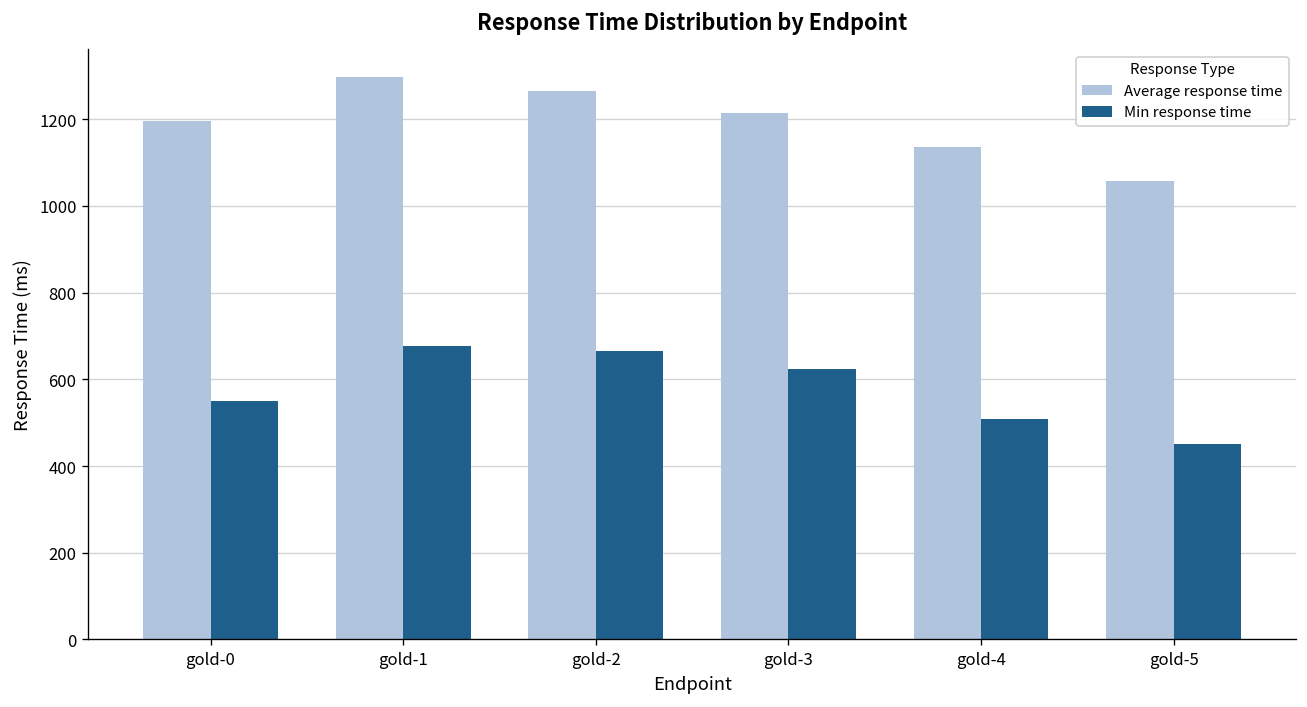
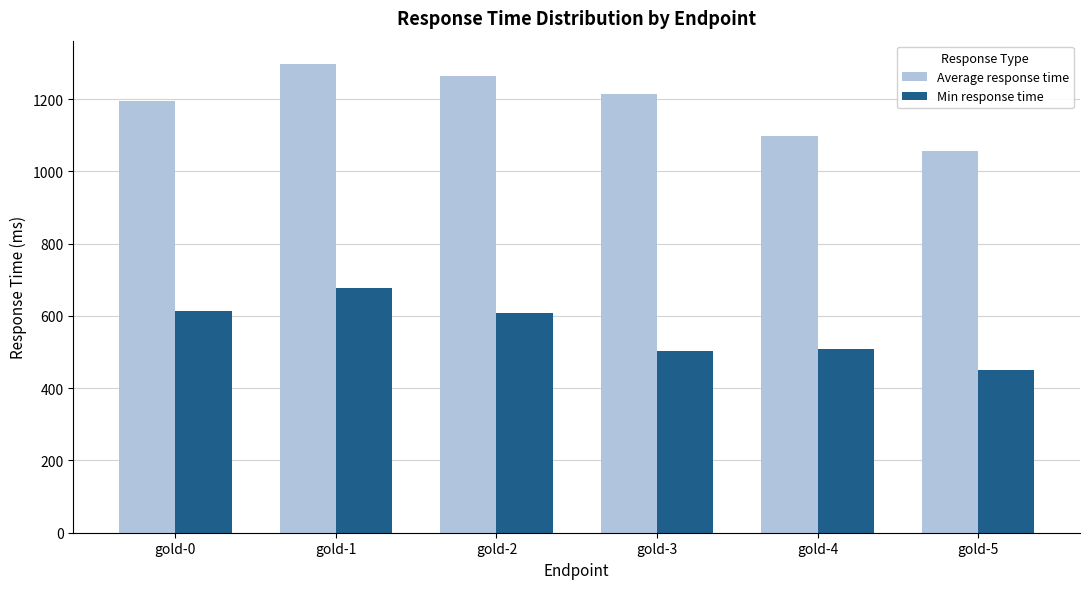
Min response time, gold-0: 550 -> 610
Min response time, gold-2: 670 -> 610
Min response time, gold-3: 620 -> 500
Average response time, gold-4: 1140 -> 1100
